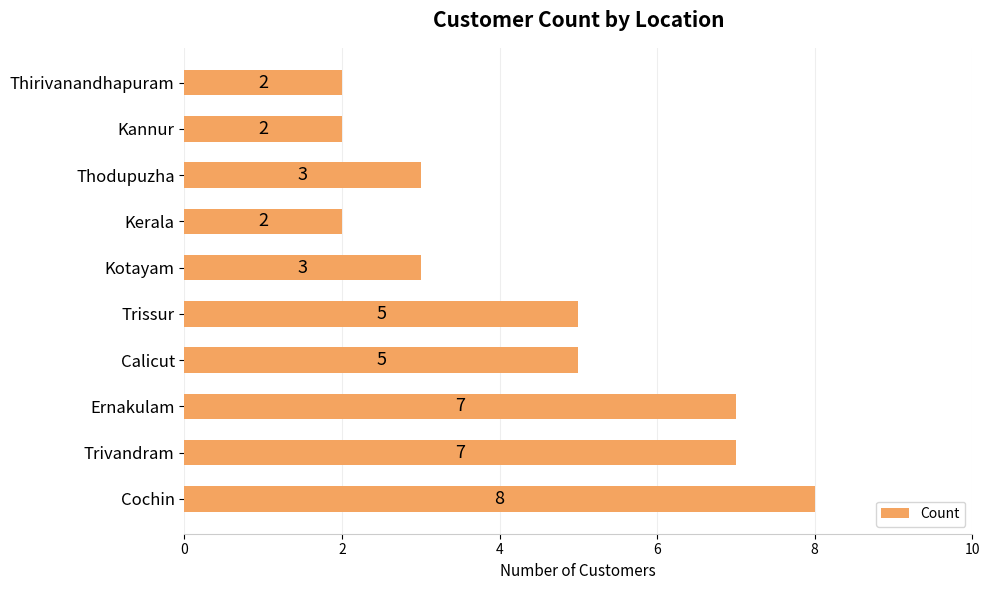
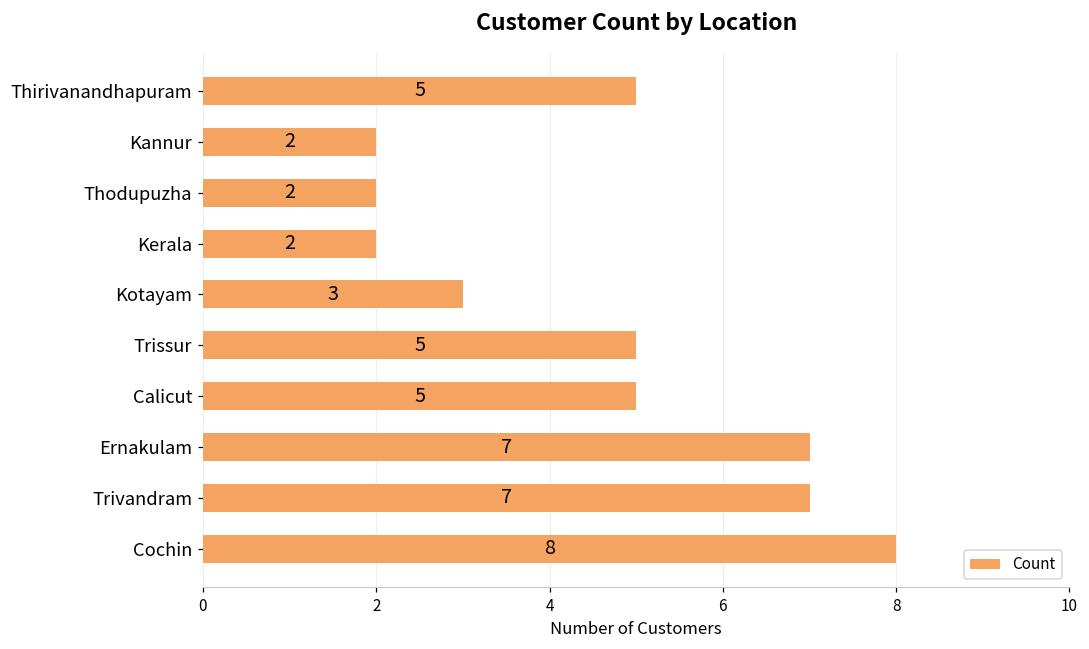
Thirivanandhapuram: 2 -> 5
Thodupuzha: 3 -> 2
